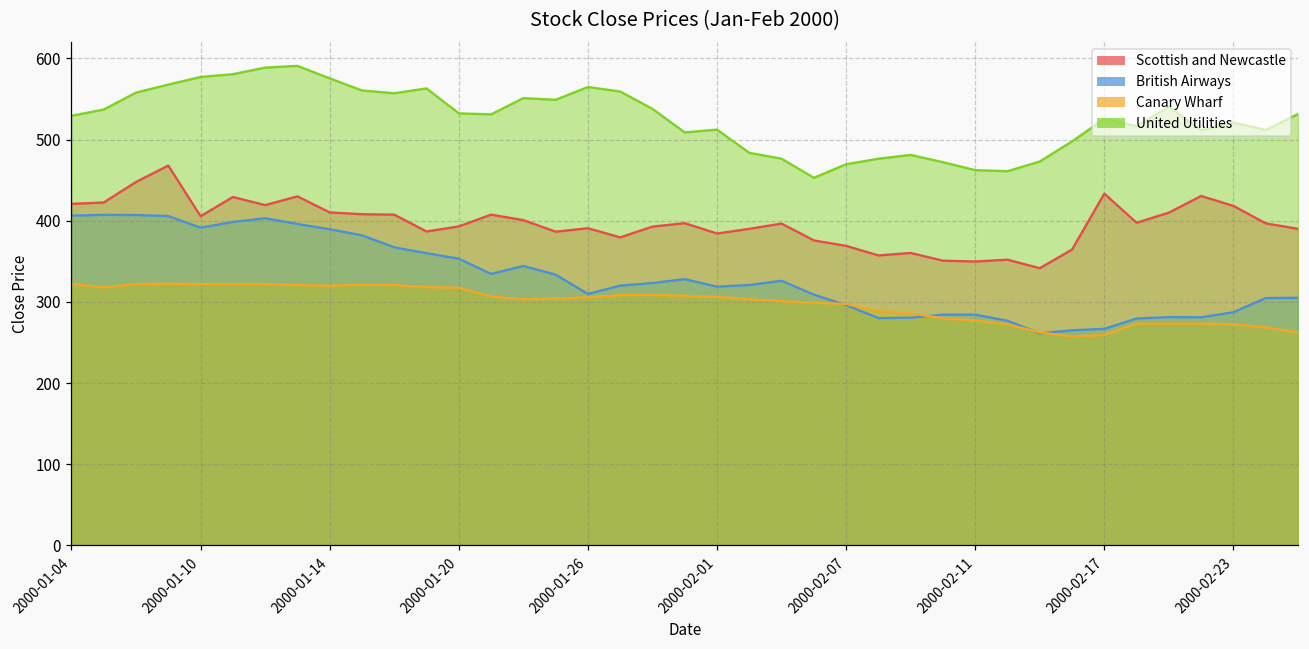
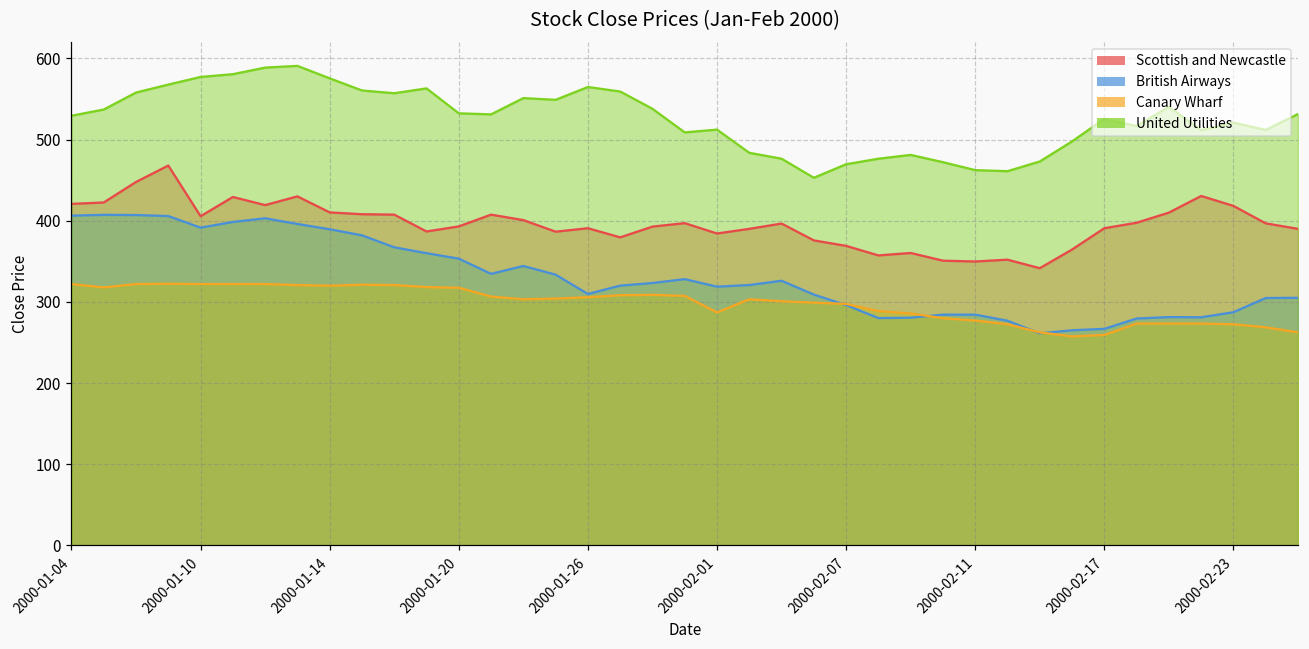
Canary Wharf, 2000-02-01: 310 -> 290
Scottish and Newcastle, 2000-02-17: 430 -> 390
